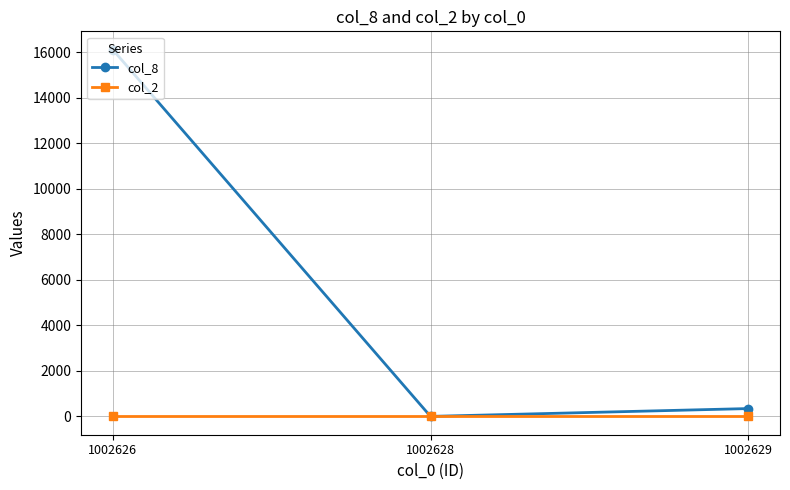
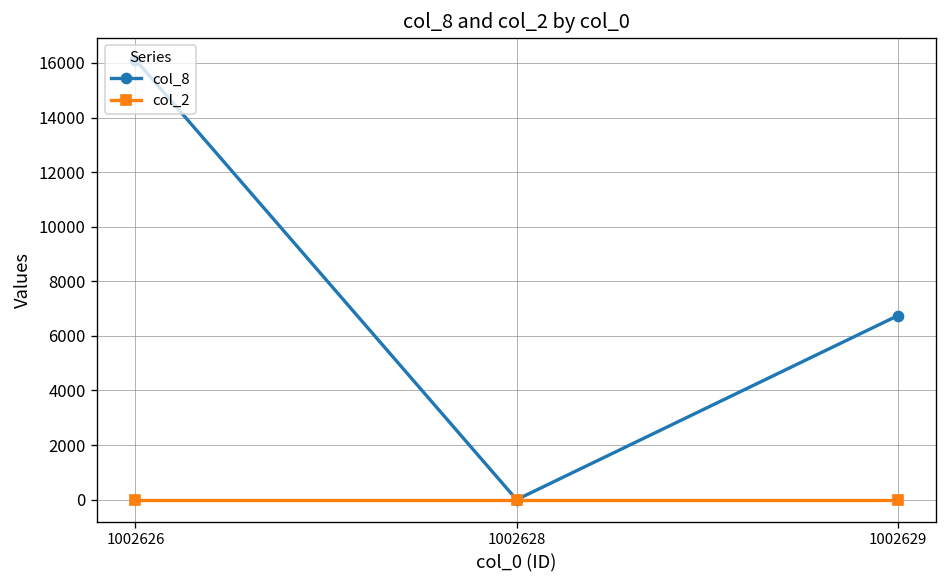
col_8, 1002629: 300 -> 6700
